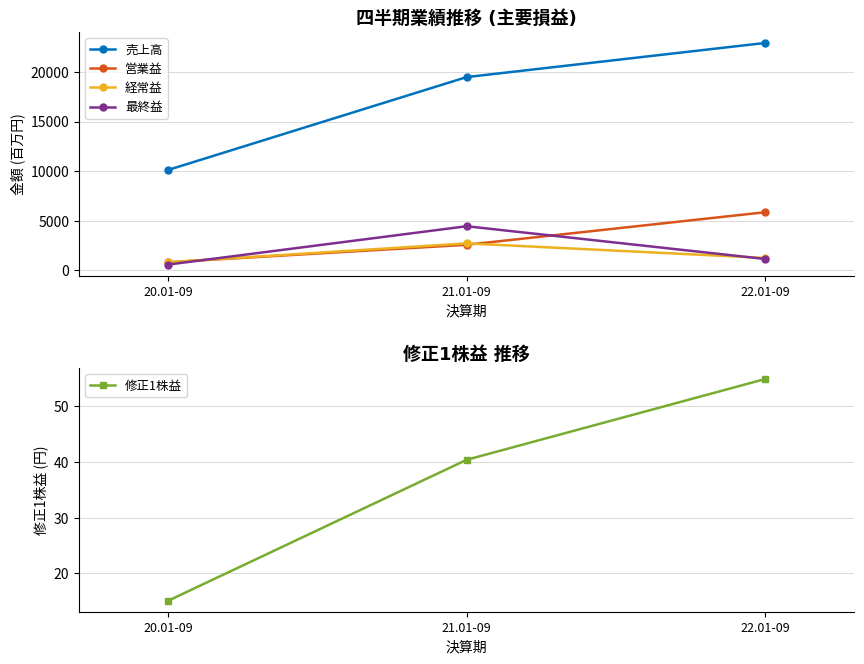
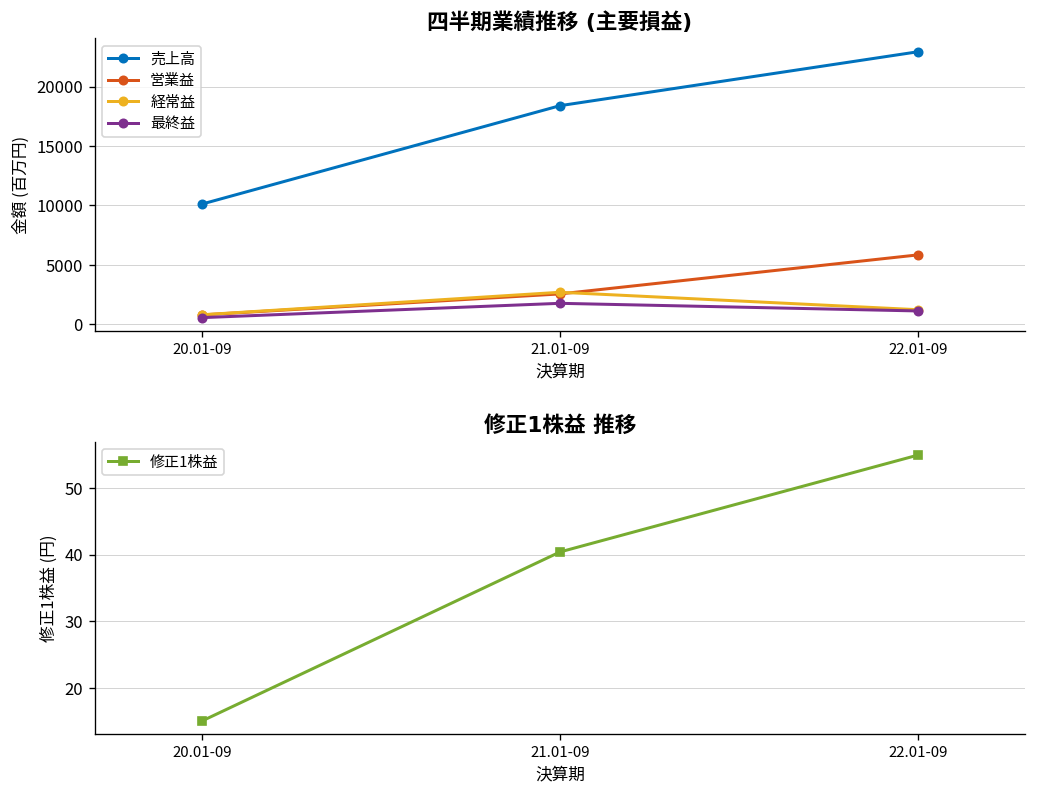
四半期業績推移 (主要損益), 売上高, 21.01-09: 19000 -> 18000
四半期業績推移 (主要損益), 最終益, 21.01-09: 4000 -> 2000
